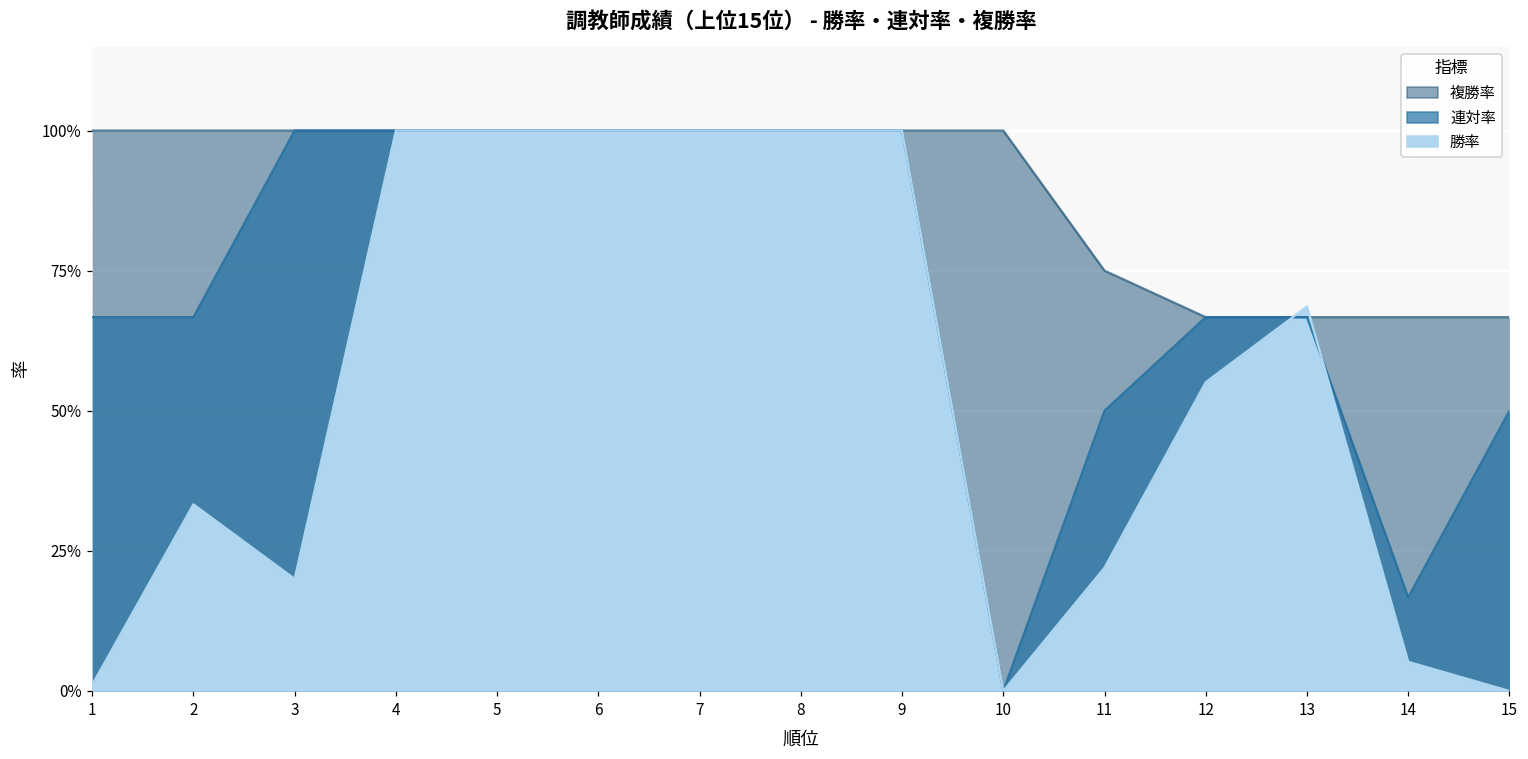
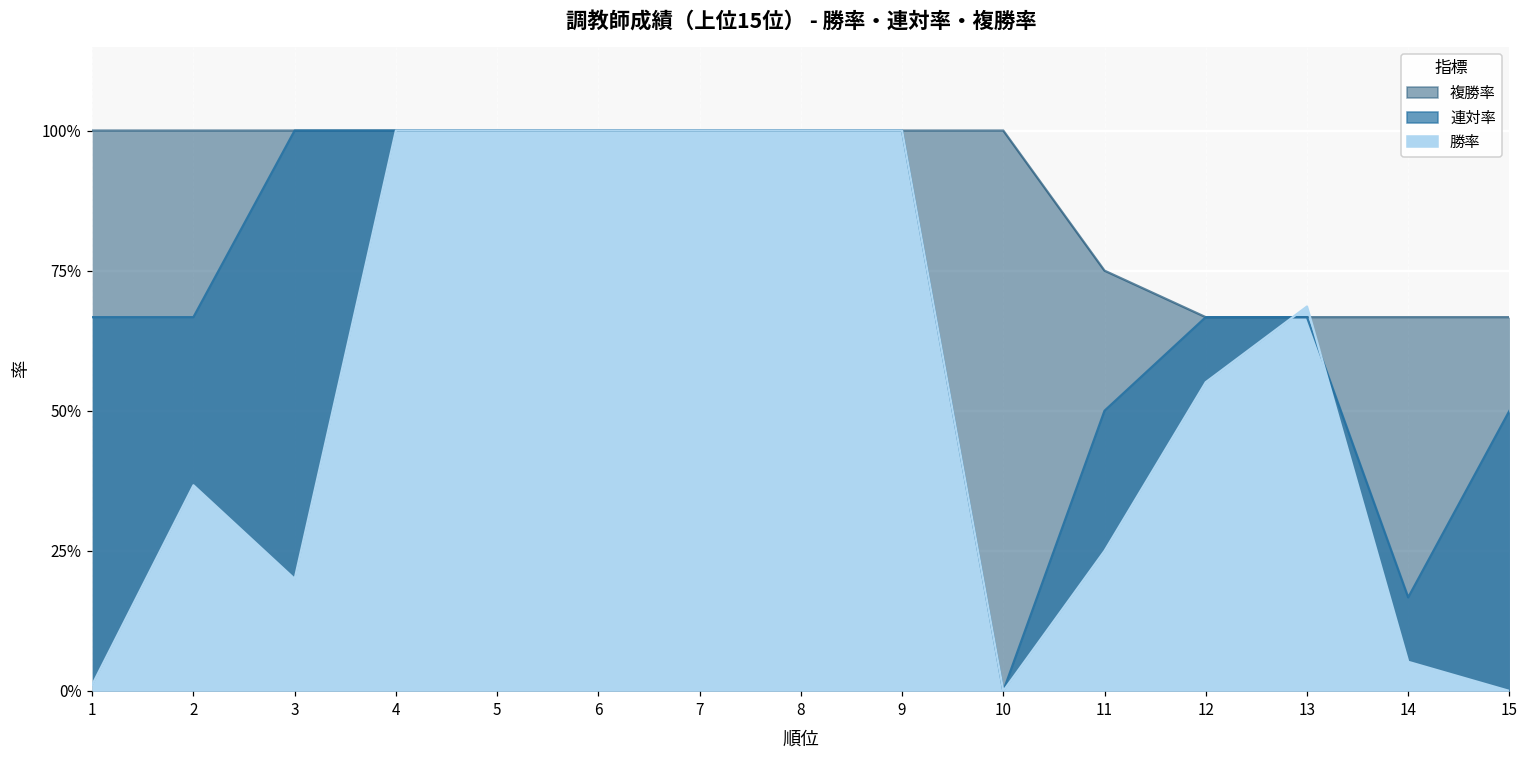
勝率, 2: 33% -> 37%
勝率, 11: 22% -> 25%
